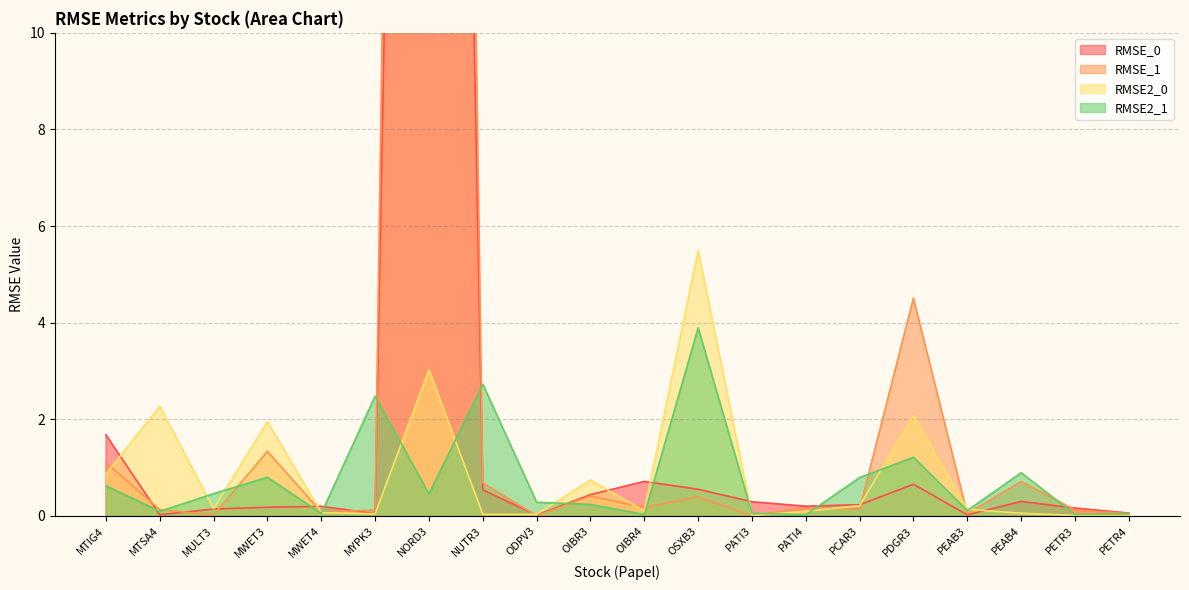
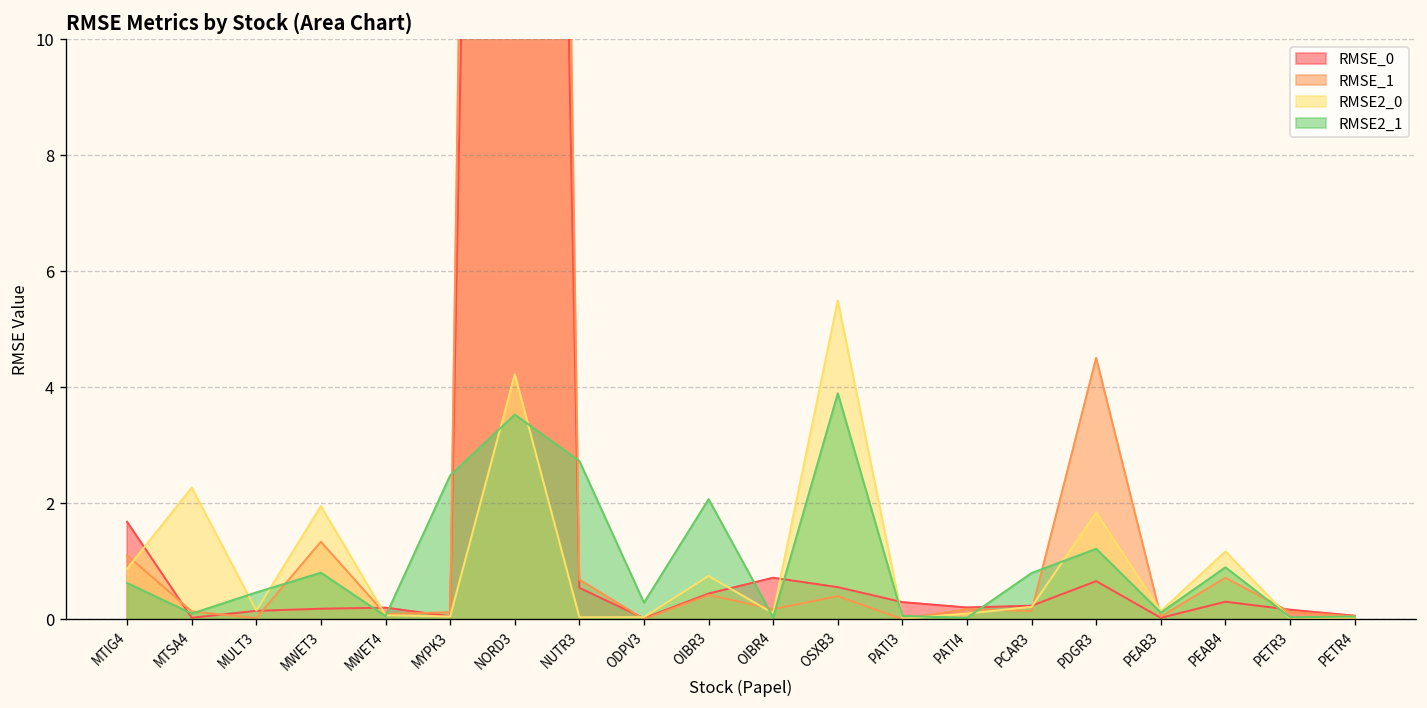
RMSE2_0, NORD3: 3.0 -> 4.2
RMSE2_1, NORD3: 0.5 -> 3.5
RMSE2_1, OIBR3: 0.2 -> 2.1
RMSE2_0, PDGR3: 2.1 -> 1.8
RMSE2_0, PEAB4: 0.1 -> 1.2
